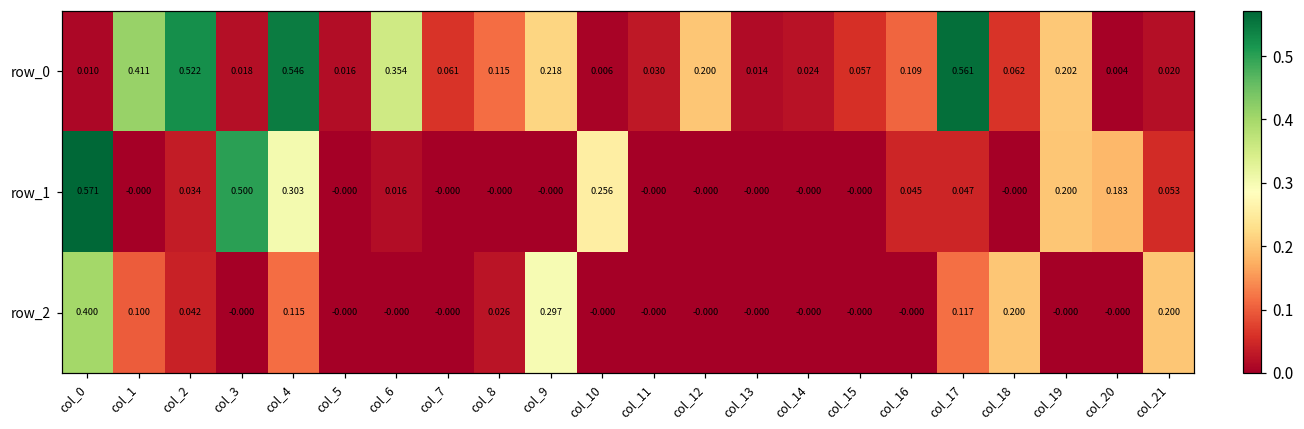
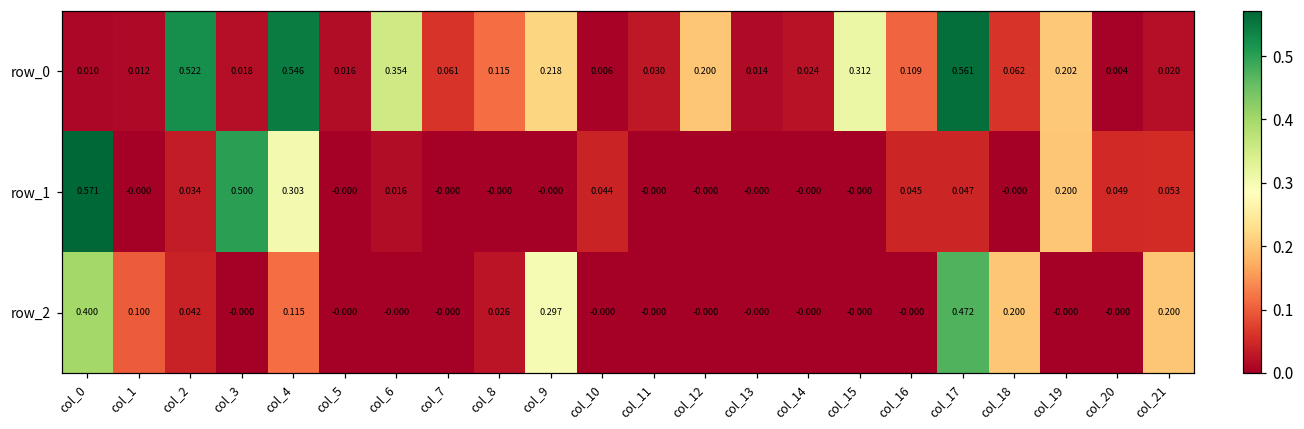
row_0, col_1: 0.411 -> 0.012
row_0, col_15: 0.057 -> 0.312
row_1, col_10: 0.256 -> 0.044
row_1, col_20: 0.183 -> 0.049
row_2, col_17: 0.117 -> 0.472
